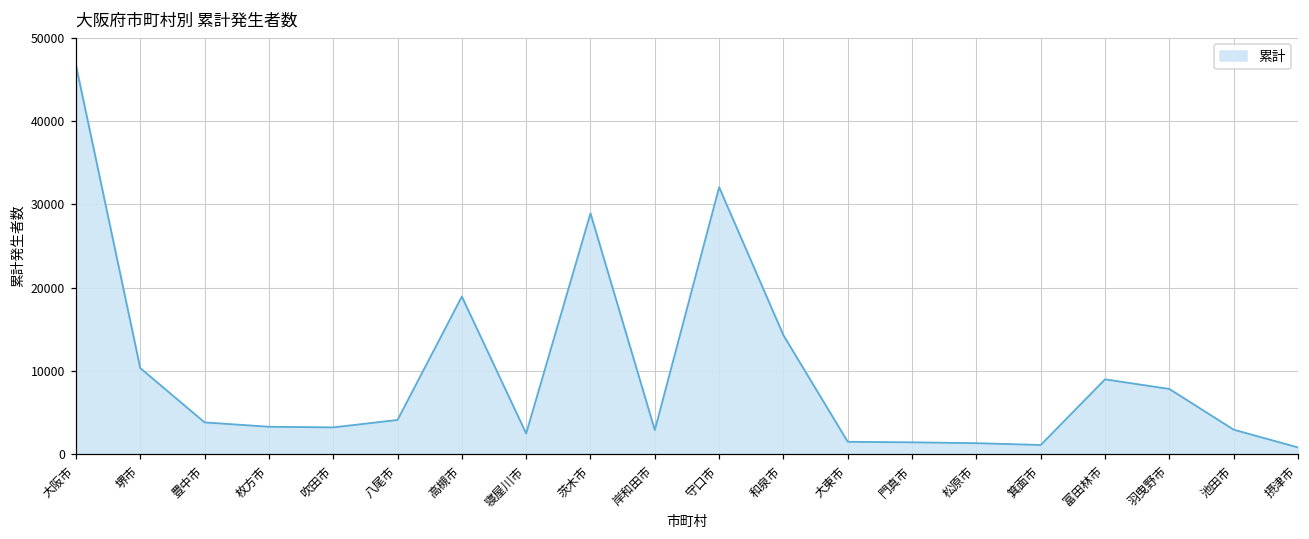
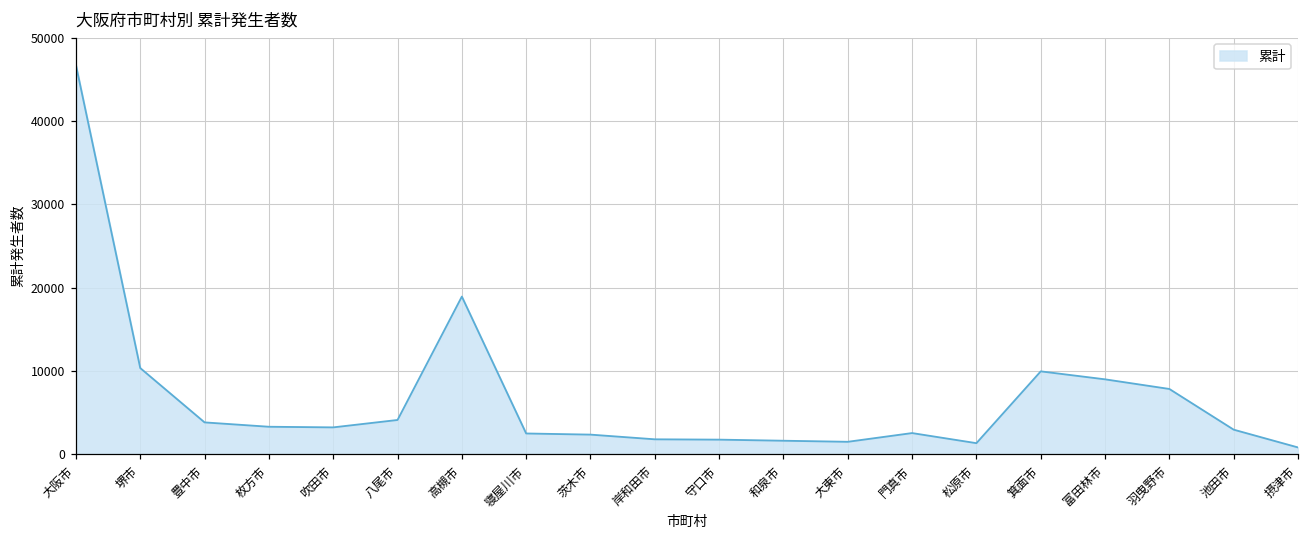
茨木市: 29000 -> 2000
岸和田市: 3000 -> 2000
守口市: 32000 -> 2000
和泉市: 14000 -> 2000
門真市: 1000 -> 3000
箕面市: 1000 -> 10000
